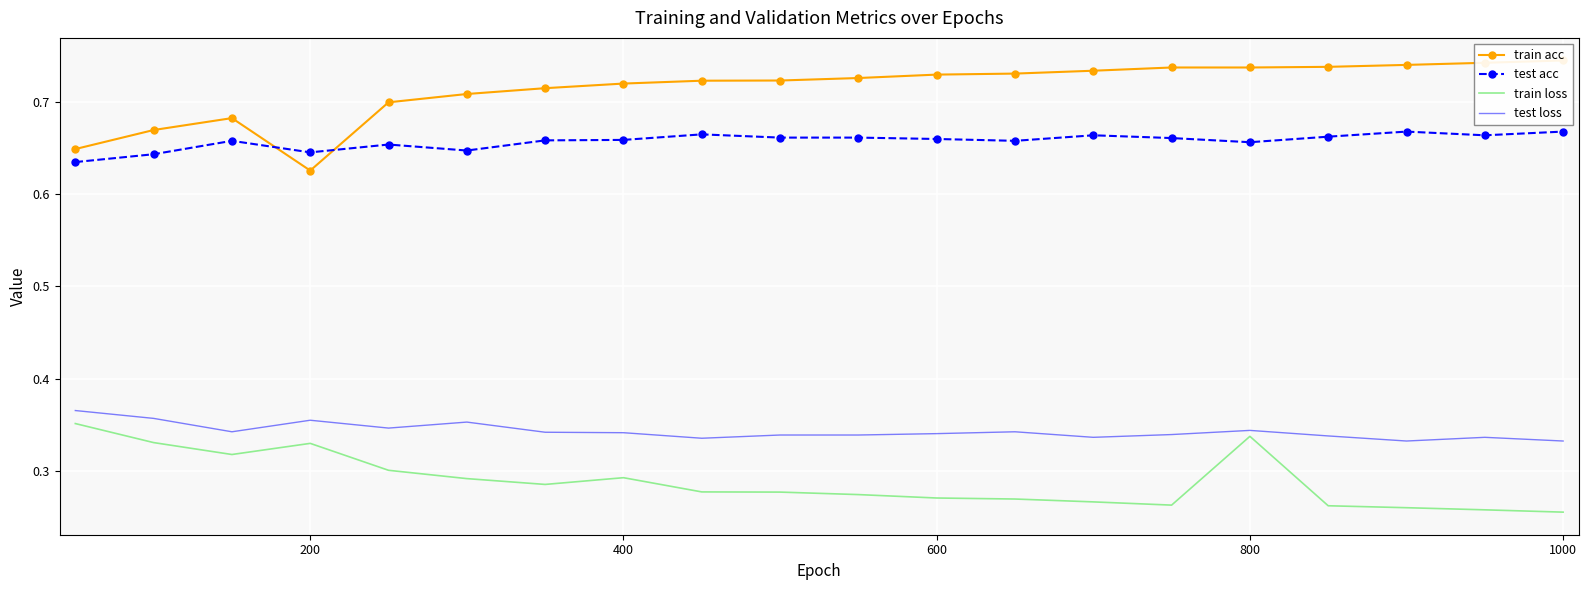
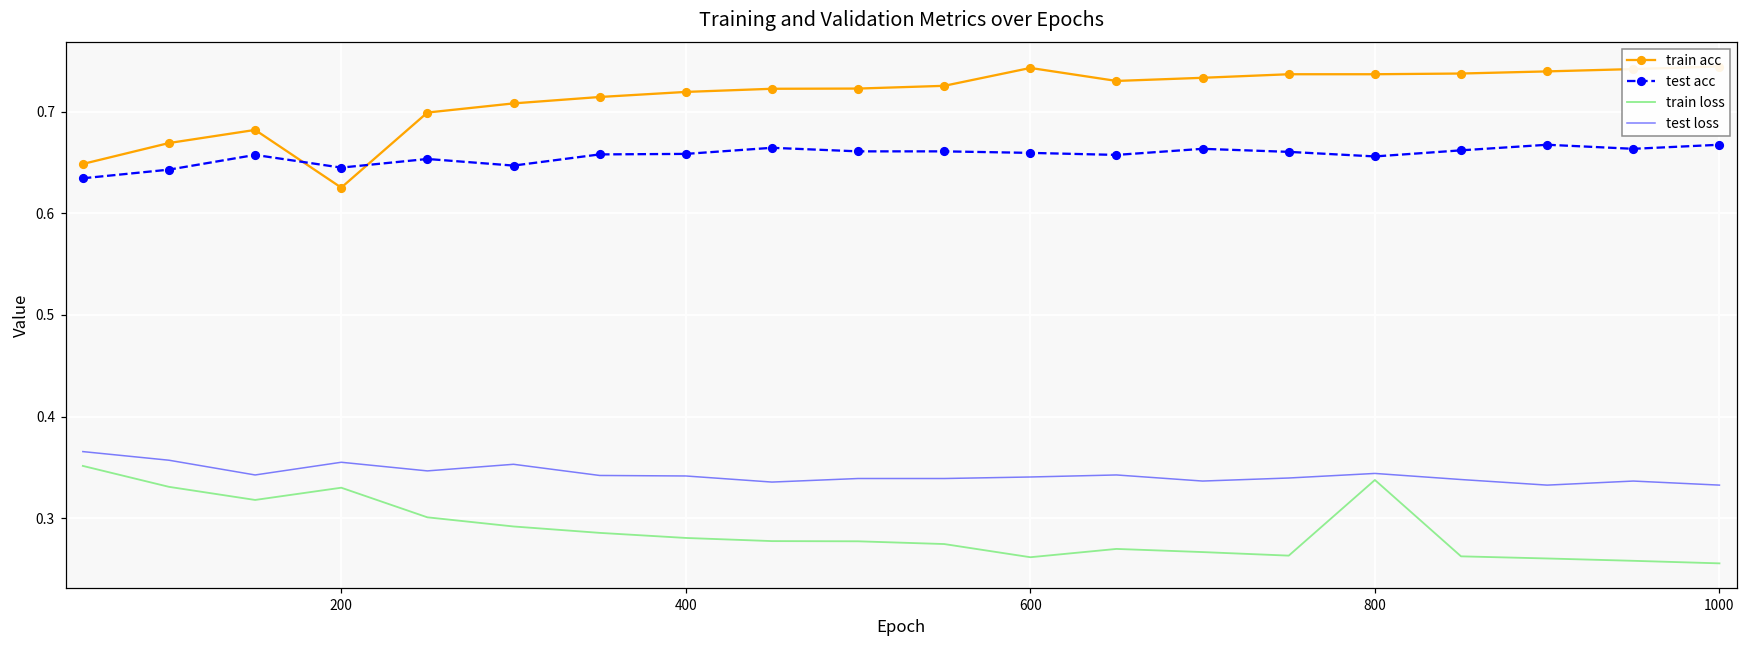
train loss, 400: 0.29 -> 0.28
train acc, 600: 0.73 -> 0.74
train loss, 600: 0.27 -> 0.26
